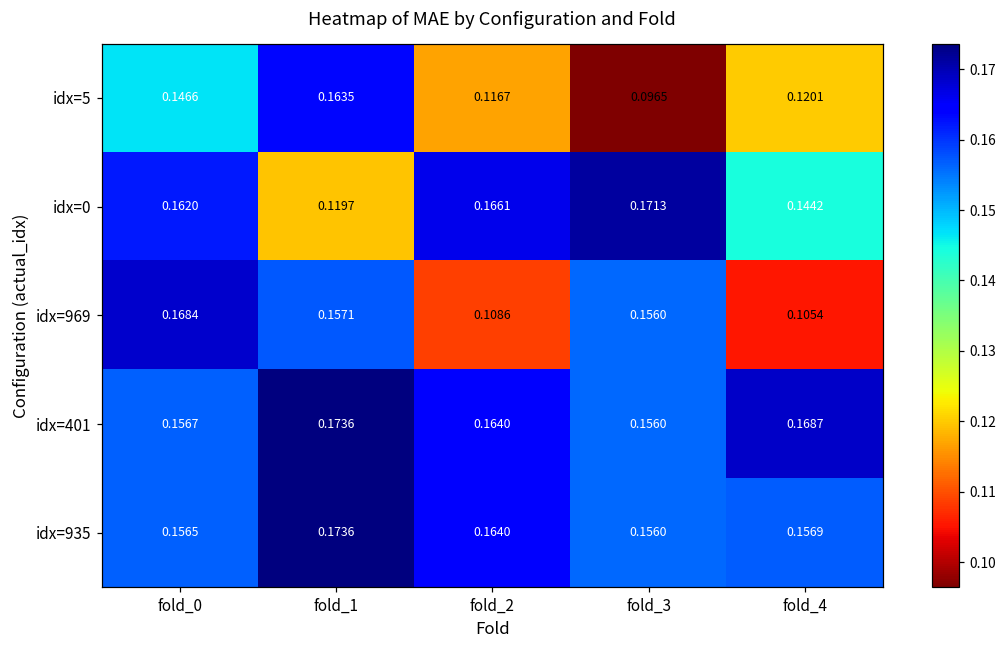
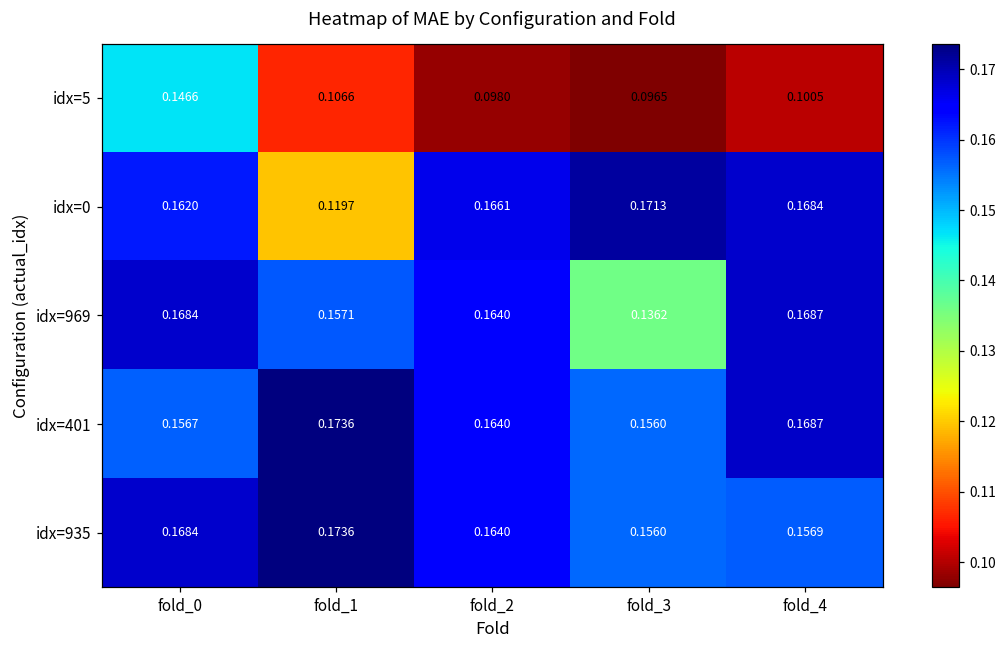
idx=5, fold_1: 0.1635 -> 0.1066
idx=5, fold_2: 0.1167 -> 0.0980
idx=5, fold_4: 0.1201 -> 0.1005
idx=0, fold_4: 0.1442 -> 0.1684
idx=969, fold_2: 0.1086 -> 0.1640
idx=969, fold_3: 0.1560 -> 0.1362
idx=969, fold_4: 0.1054 -> 0.1687
idx=935, fold_0: 0.1565 -> 0.1684
